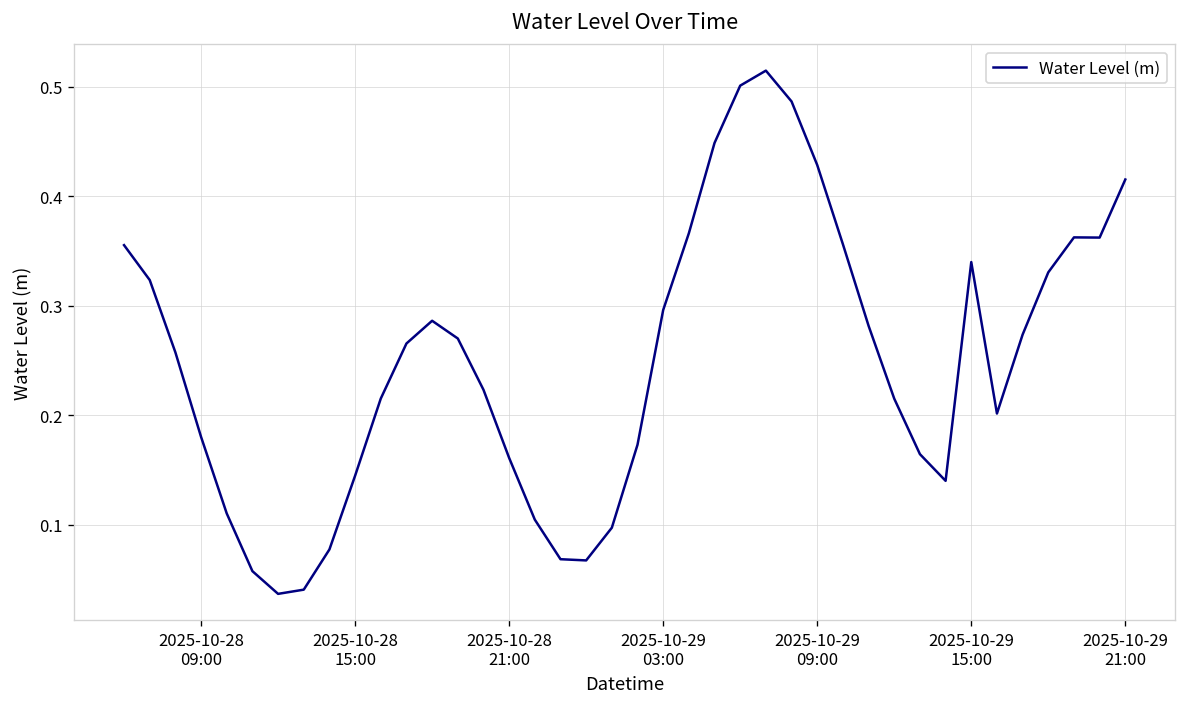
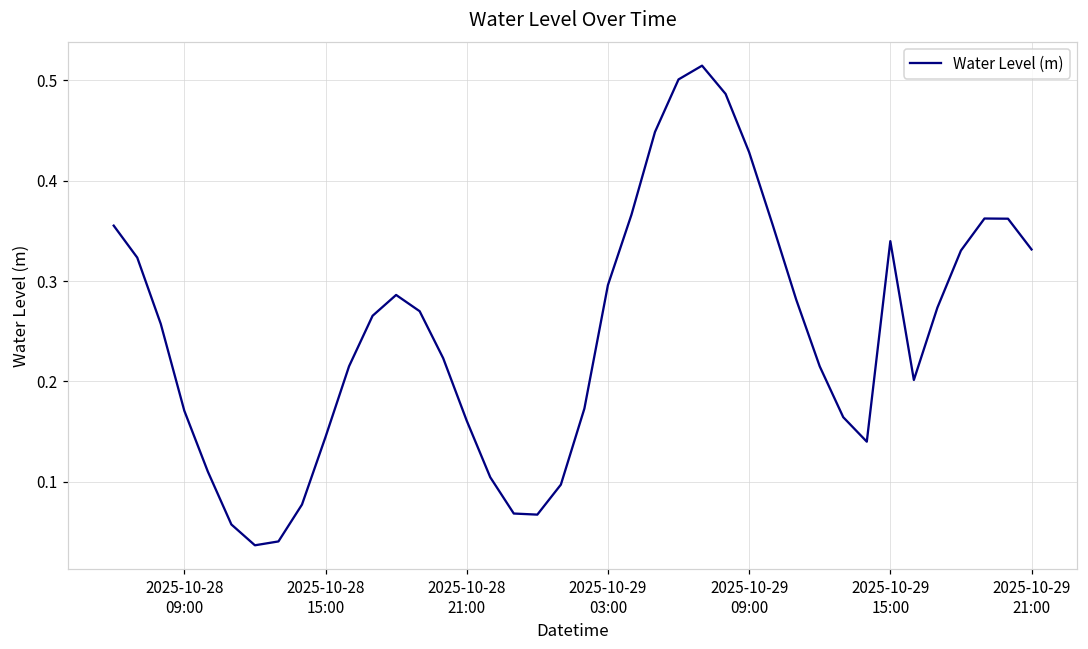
2025-10-28 09:00: 0.18 -> 0.17
2025-10-29 21:00: 0.42 -> 0.33
